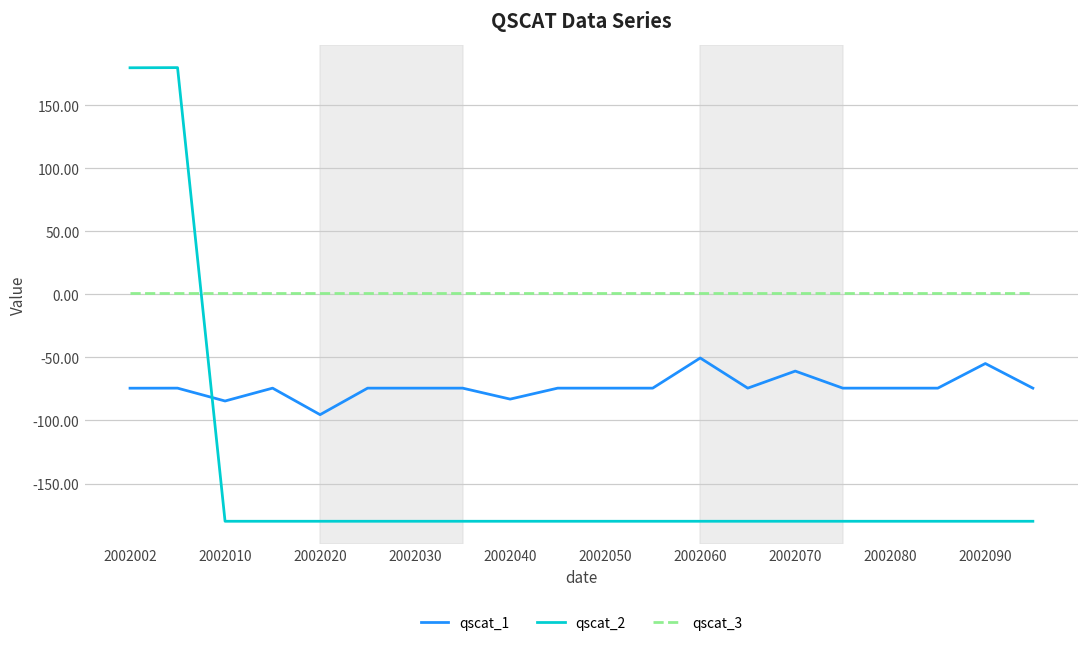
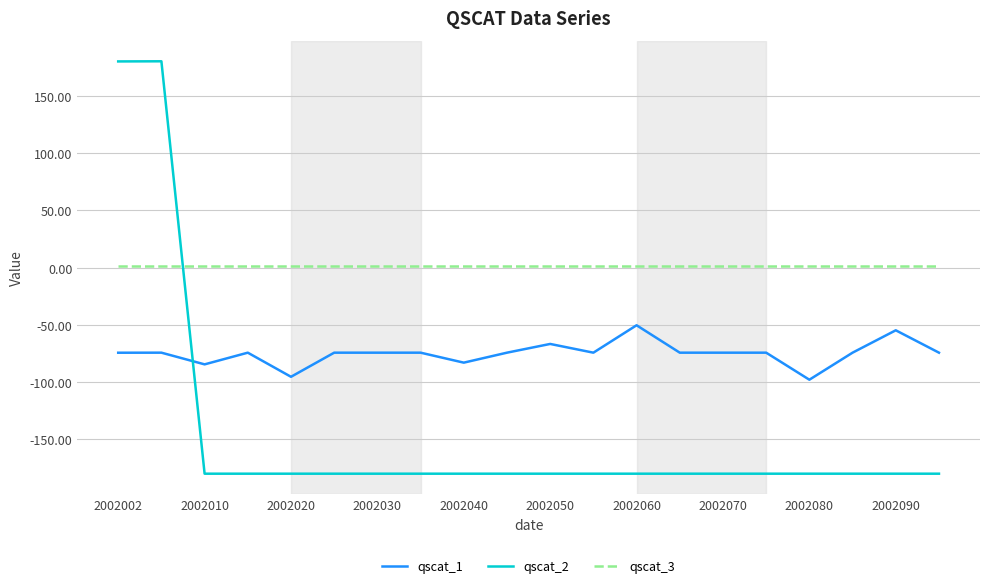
qscat_1, 2002050: -74 -> -67
qscat_1, 2002070: -61 -> -74
qscat_1, 2002080: -74 -> -98
